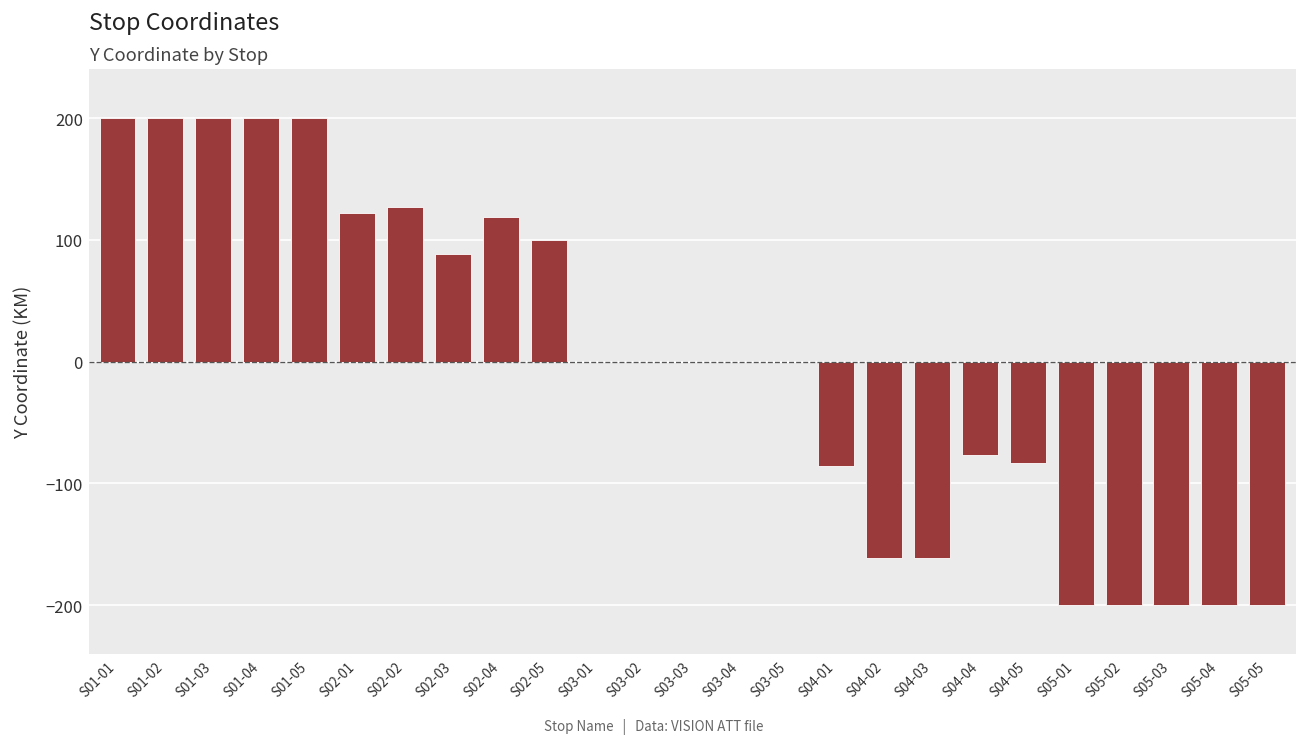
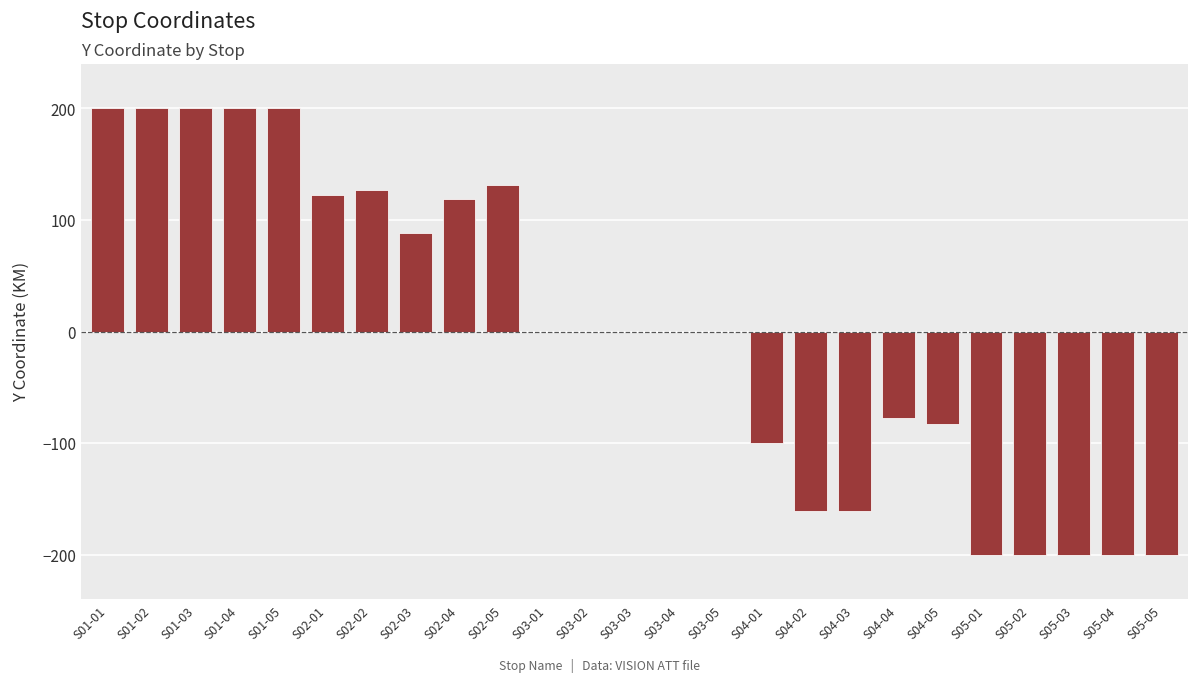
S02-05: 100 -> 131
S04-01: -86 -> -100
